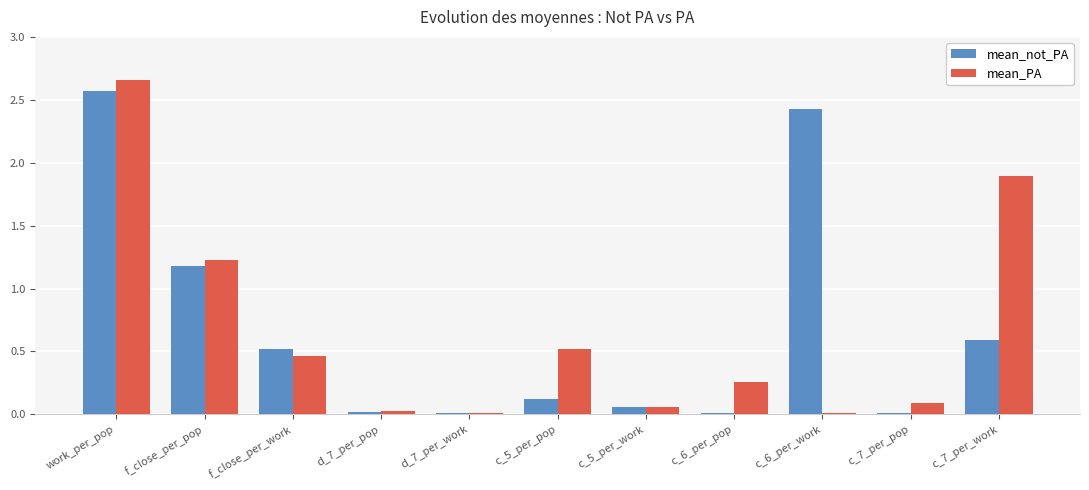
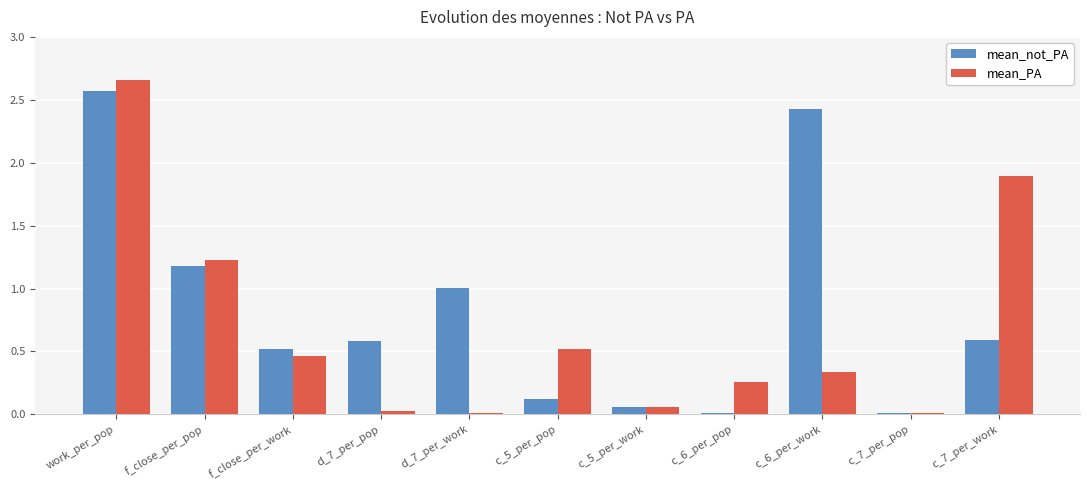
mean_not_PA, d_7_per_pop: 0.02 -> 0.59
mean_not_PA, d_7_per_work: 0.01 -> 1.01
mean_PA, c_6_per_work: 0.01 -> 0.33
mean_PA, c_7_per_pop: 0.09 -> 0.01
